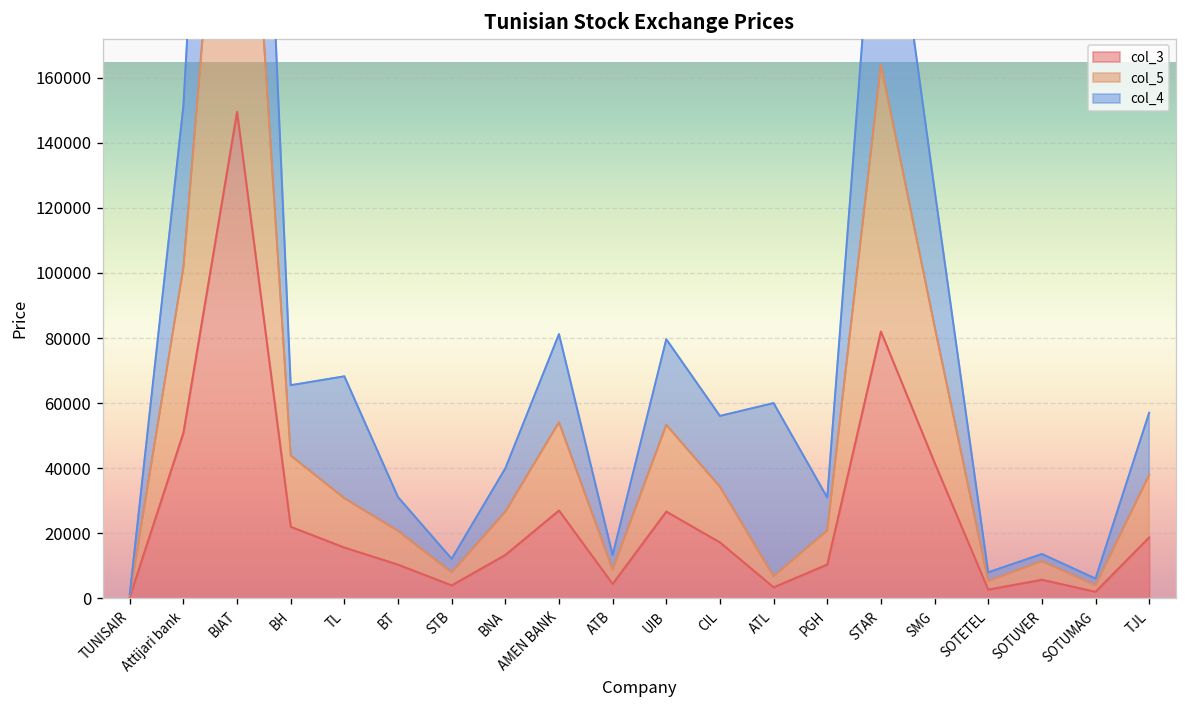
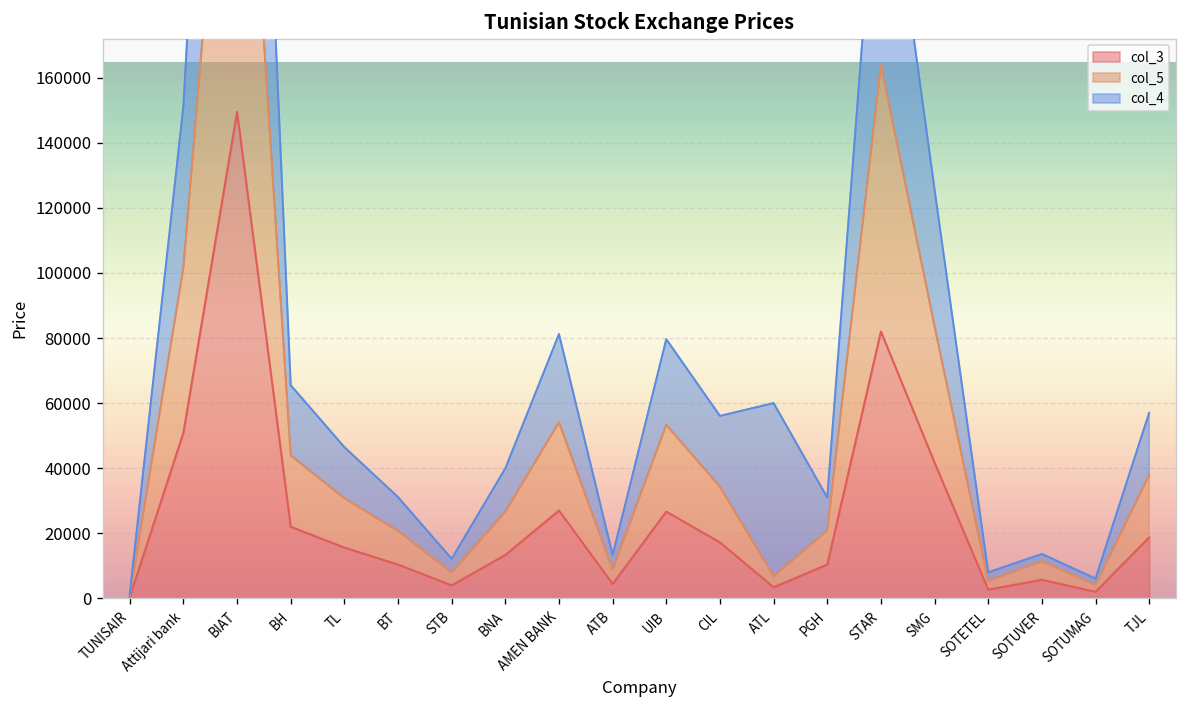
col_4, TL: 37000 -> 16000
